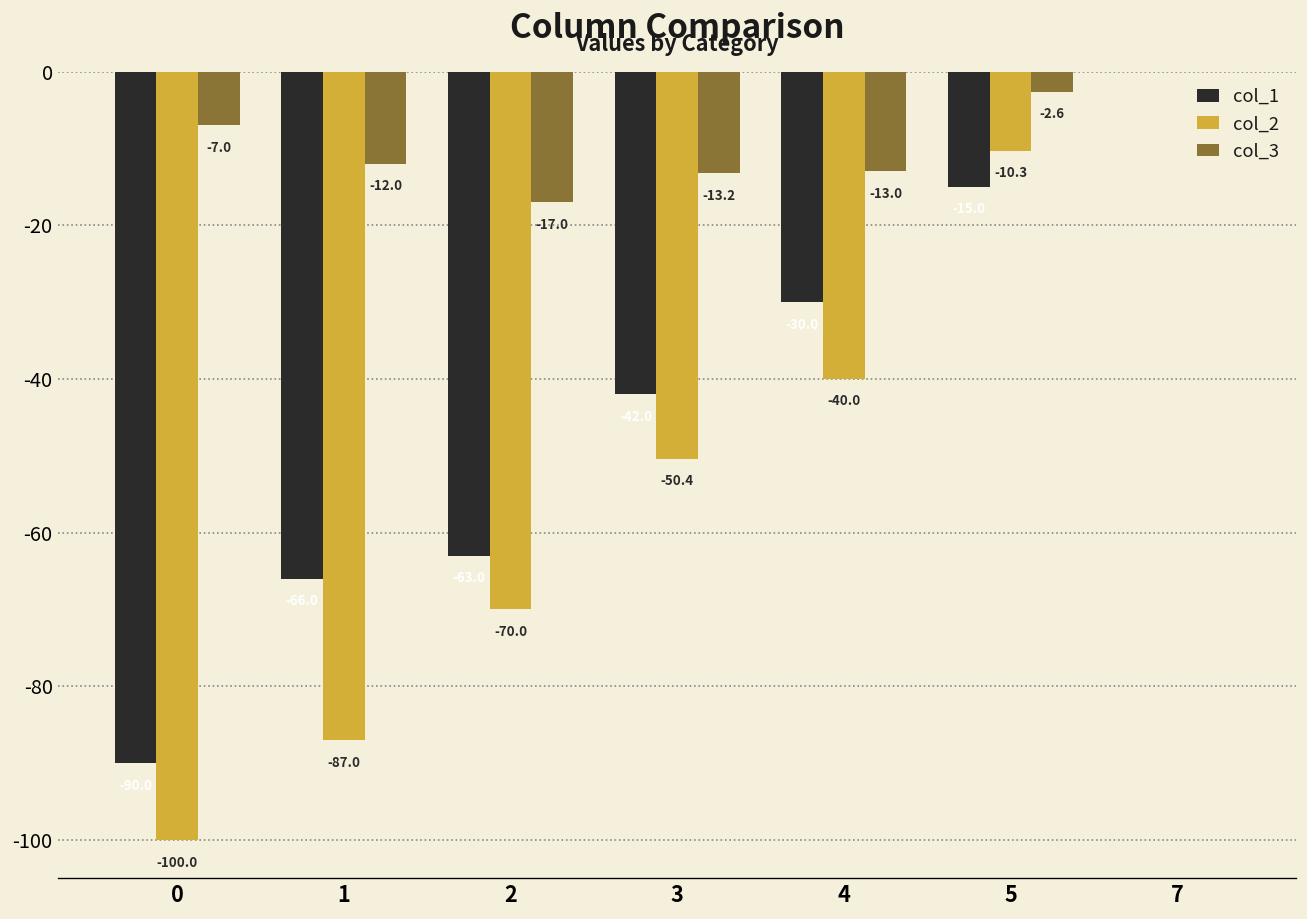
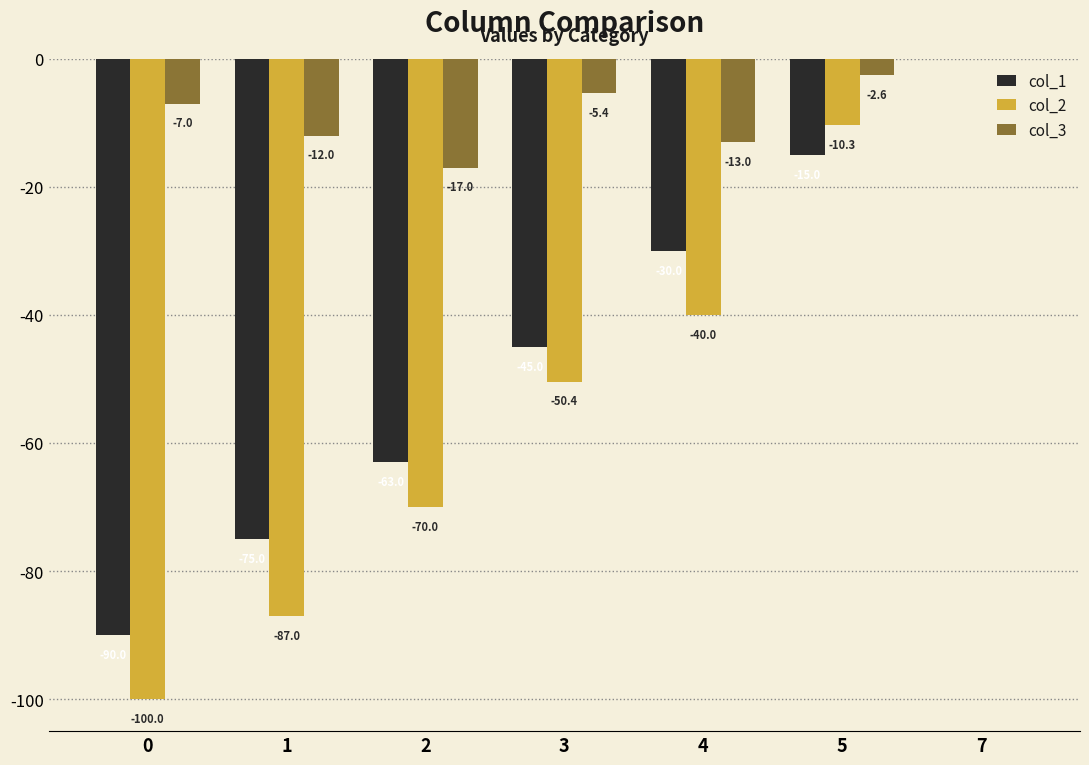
col_1, 1: -66 -> -75
col_1, 3: -42 -> -45
col_3, 3: -13.2 -> -5.4
